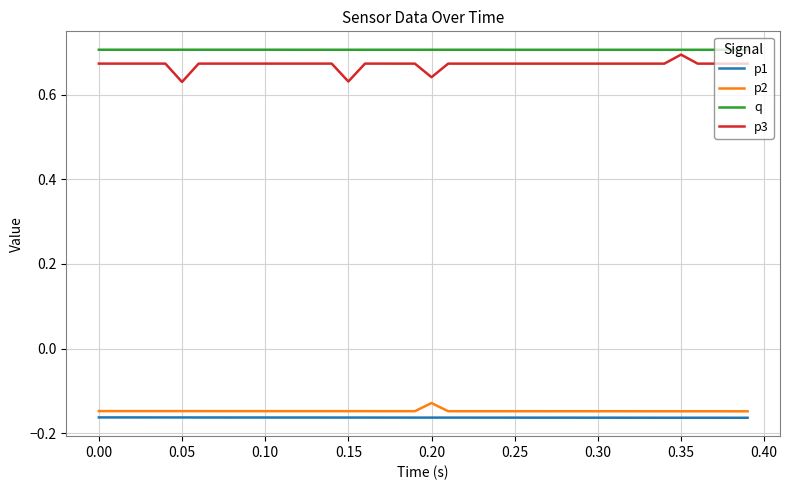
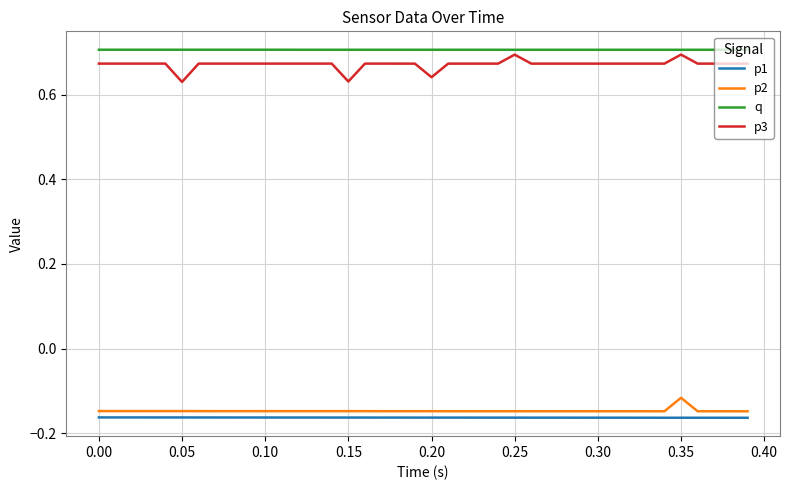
p2, 0.20: -0.13 -> -0.15
p3, 0.25: 0.67 -> 0.69
p2, 0.35: -0.15 -> -0.12
